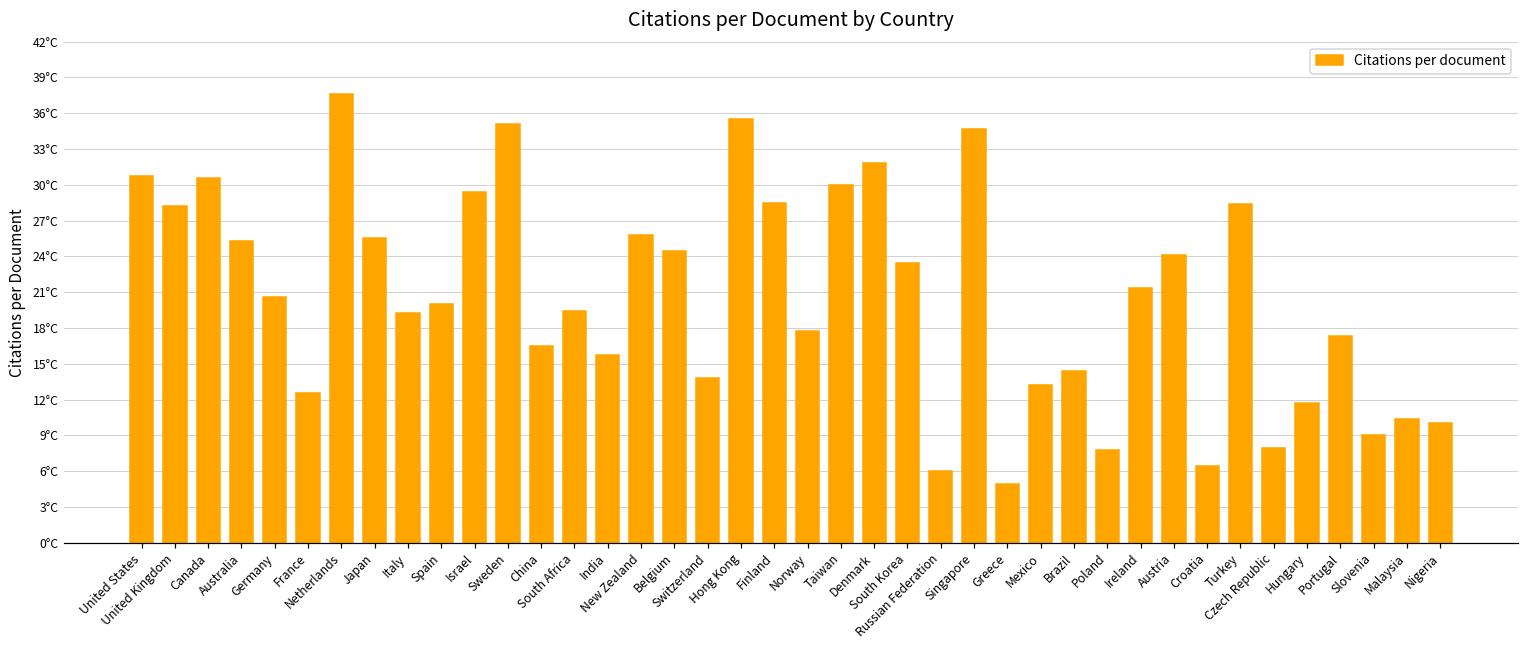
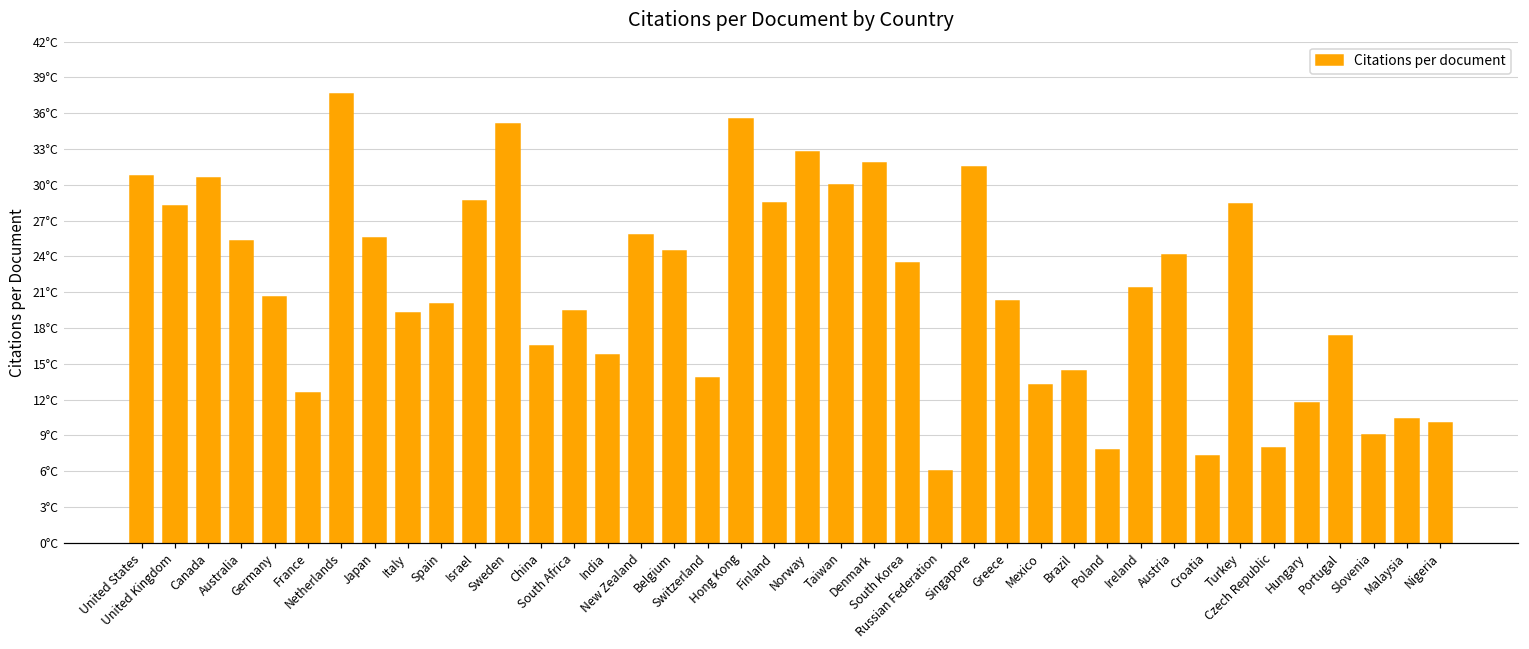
Israel: 29.4°C -> 28.6°C
Norway: 17.8°C -> 32.8°C
Singapore: 34.6°C -> 31.5°C
Greece: 4.9°C -> 20.3°C
Croatia: 6.4°C -> 7.2°C
